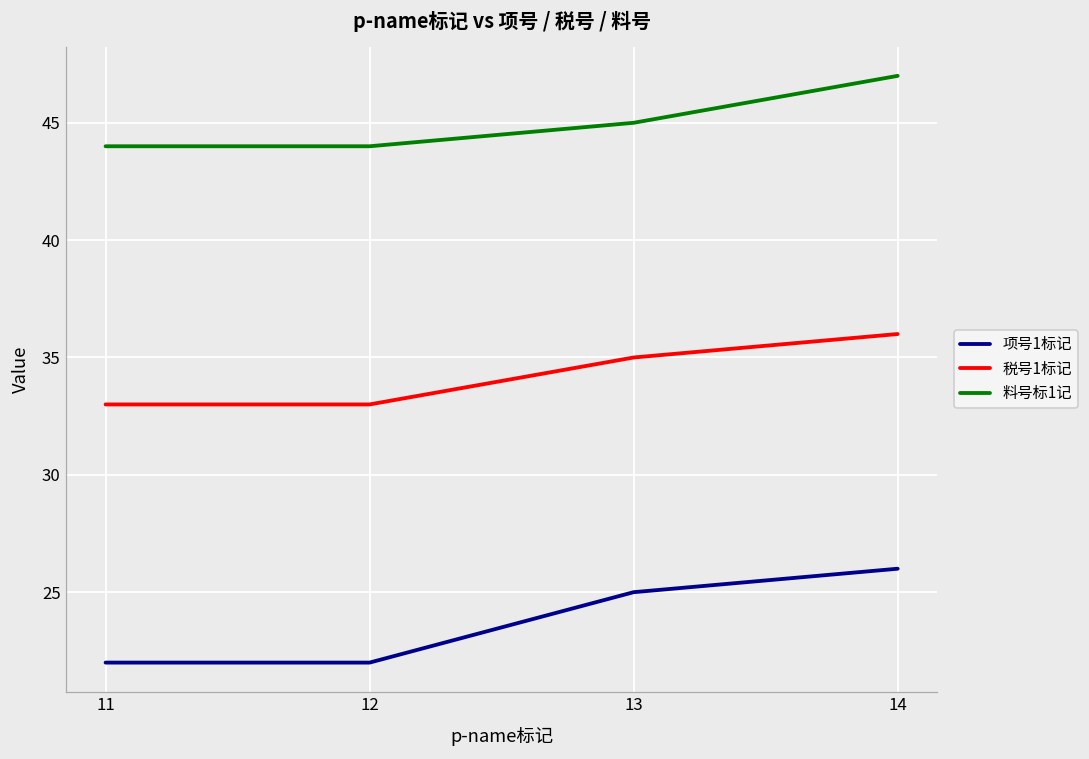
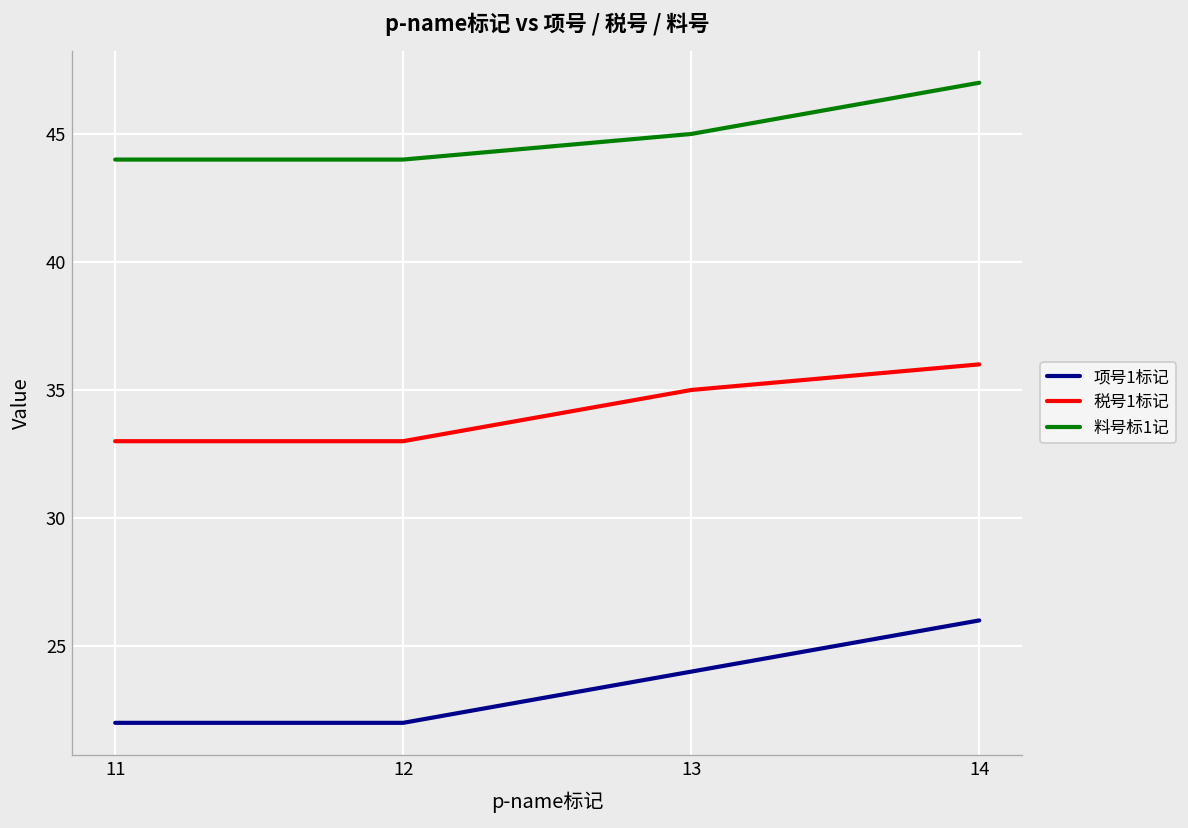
项号1标记, 13: 25 -> 24
